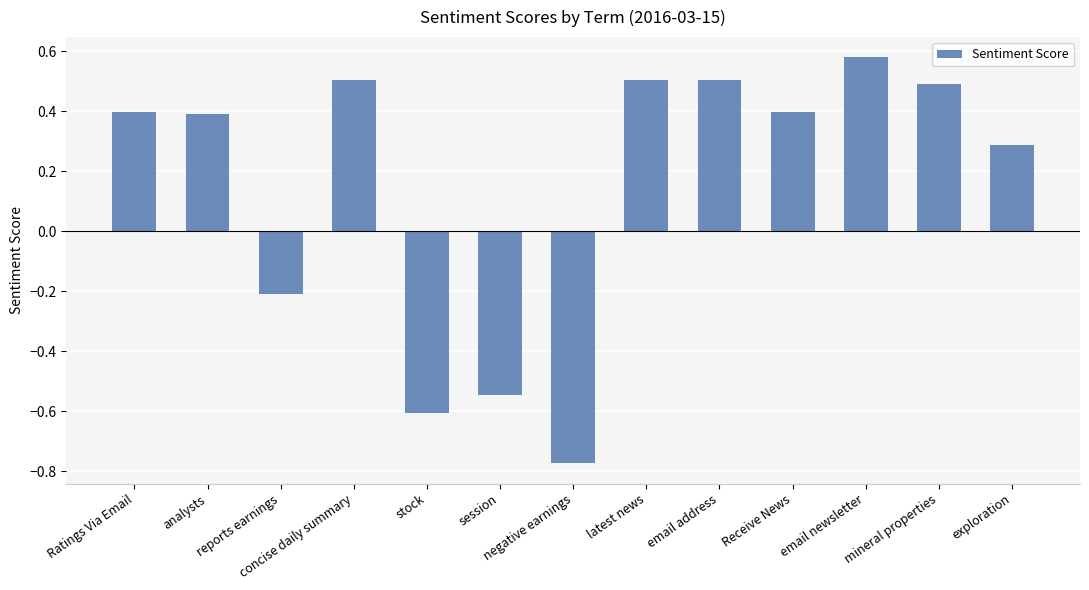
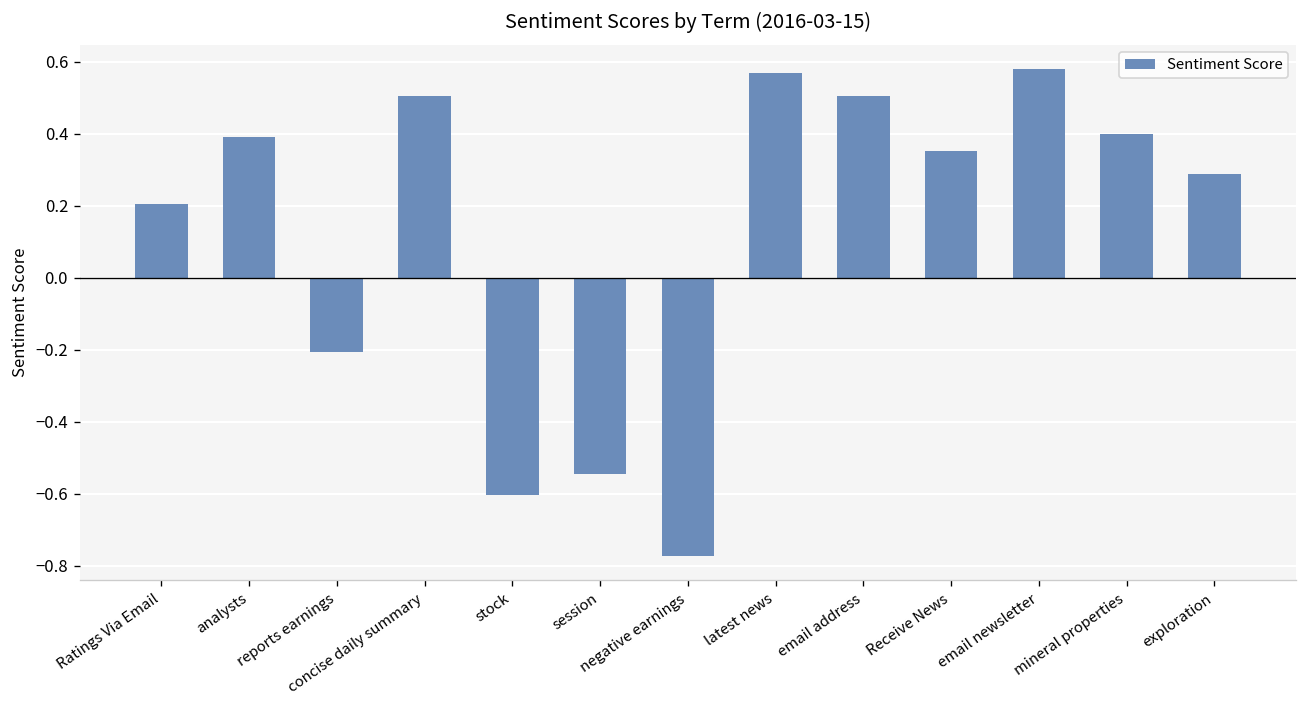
Ratings Via Email: 0.40 -> 0.20
latest news: 0.50 -> 0.57
Receive News: 0.40 -> 0.35
mineral properties: 0.49 -> 0.40
